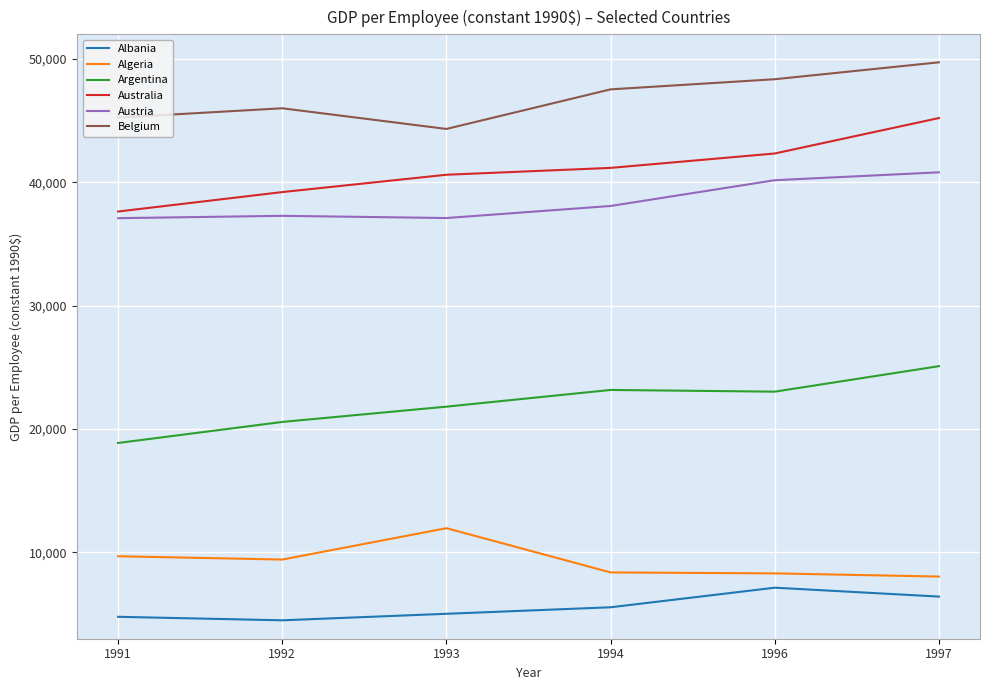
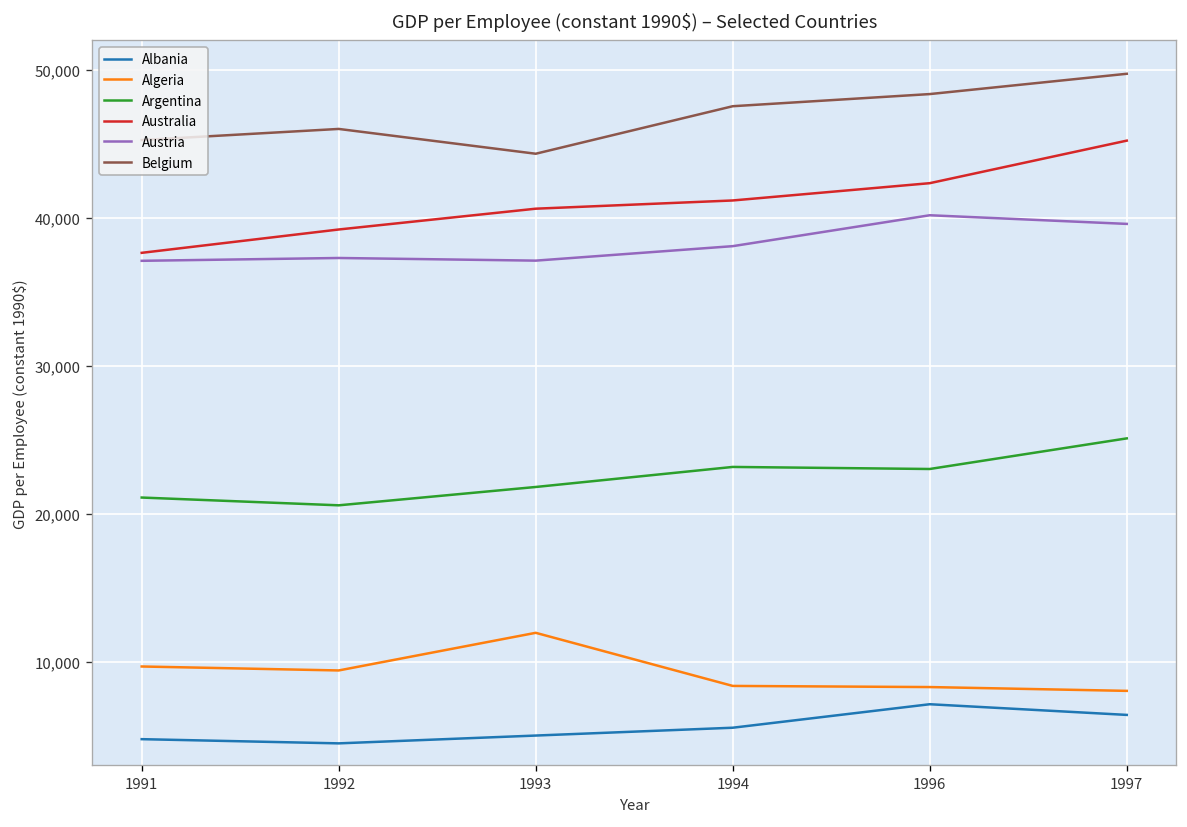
Argentina, 1991: 18,900 -> 21,100
Austria, 1997: 40,800 -> 39,600
